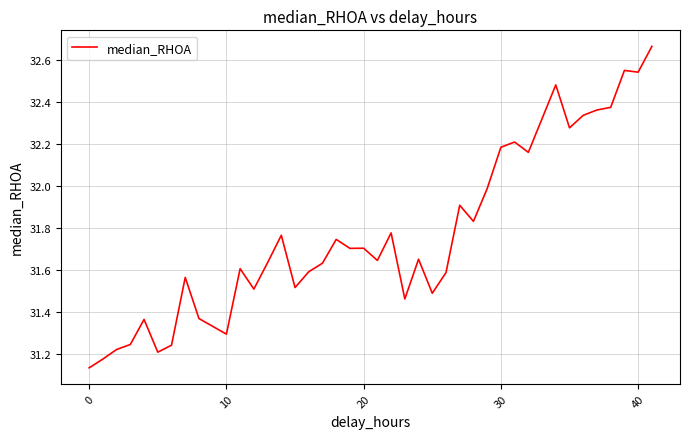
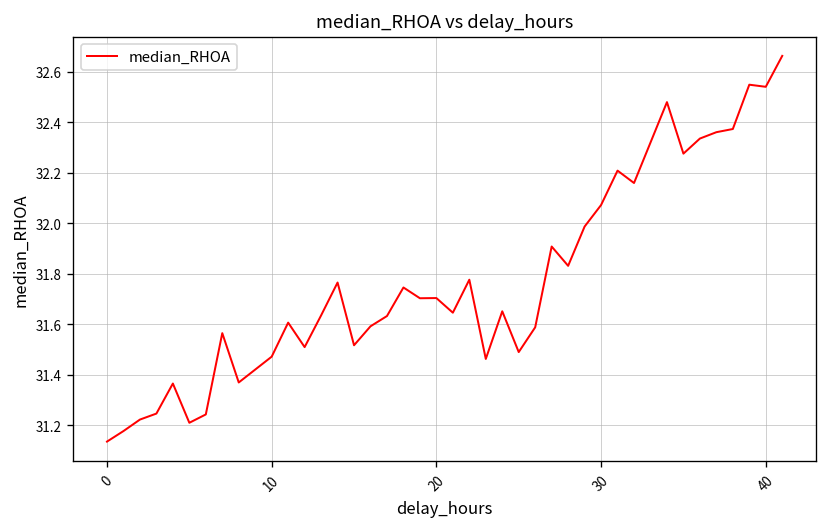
10: 31.29 -> 31.47
30: 32.18 -> 32.07
